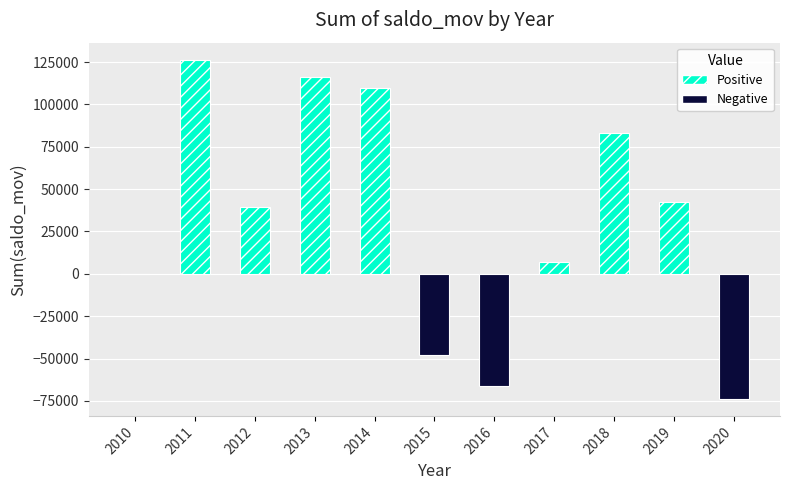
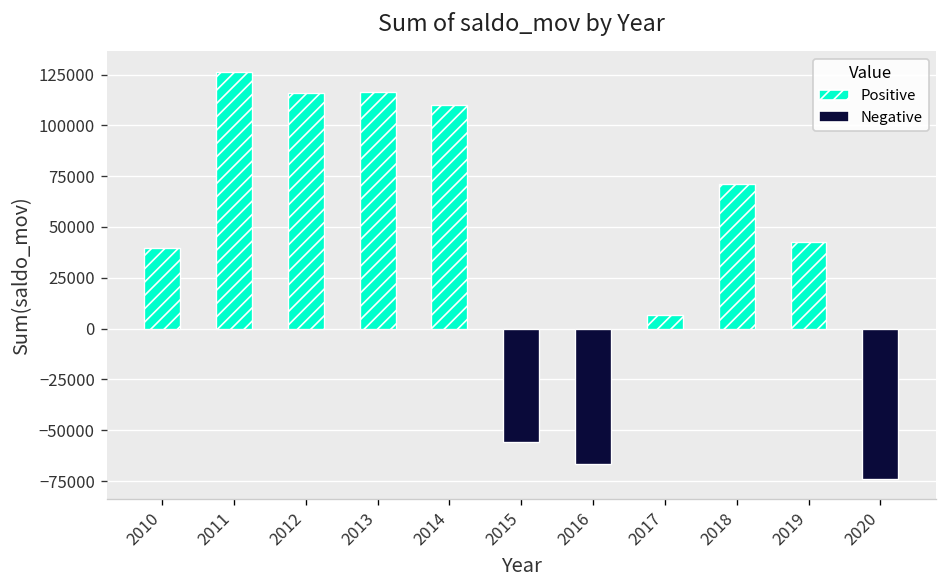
2010: 0 -> 40000
2012: 39000 -> 116000
2015: -48000 -> -56000
2018: 83000 -> 71000
